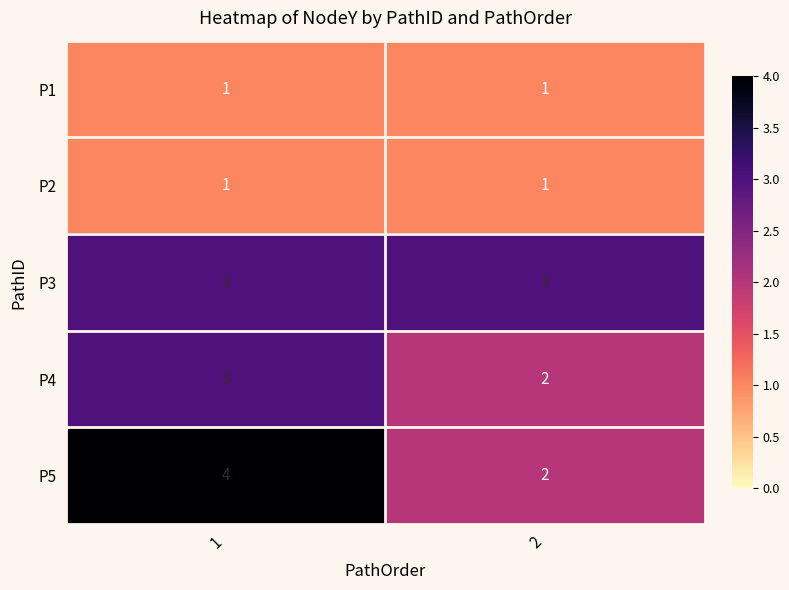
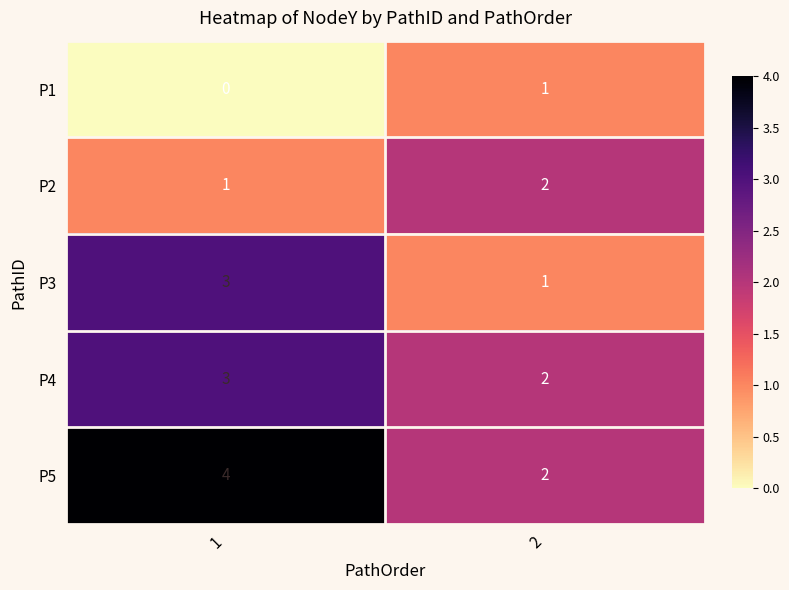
P1, 1: 1 -> 0
P2, 2: 1 -> 2
P3, 2: 3 -> 1
